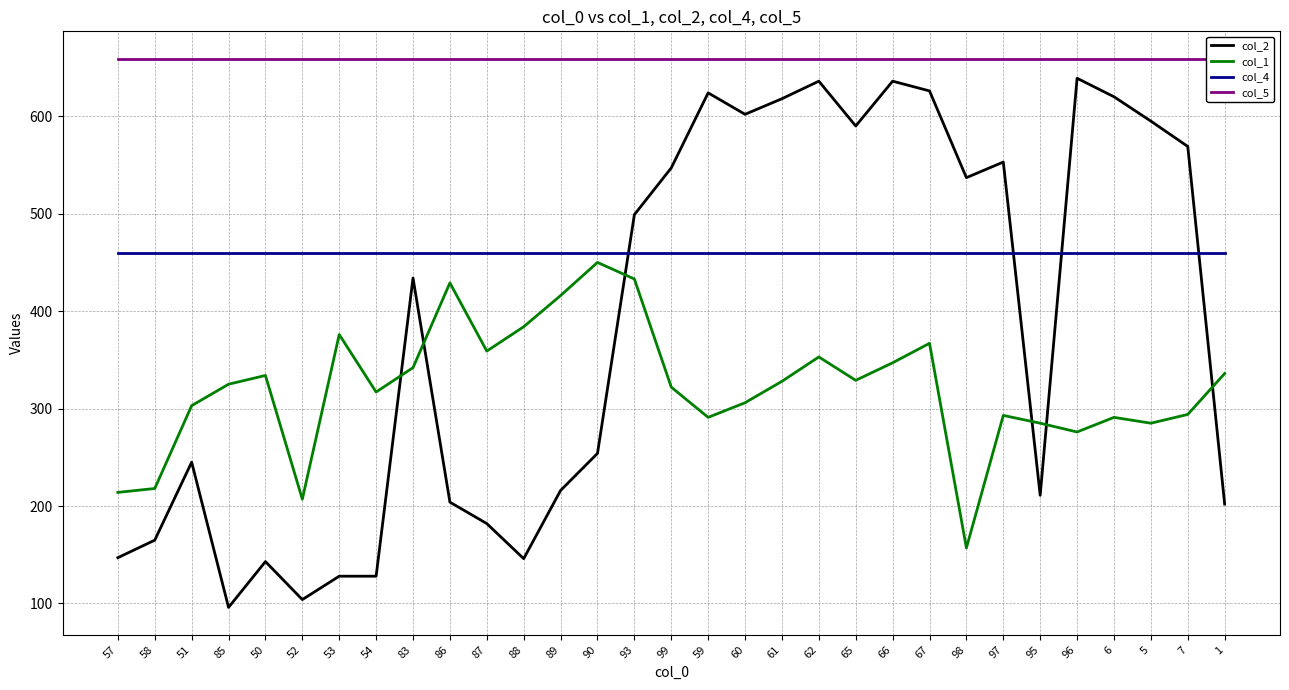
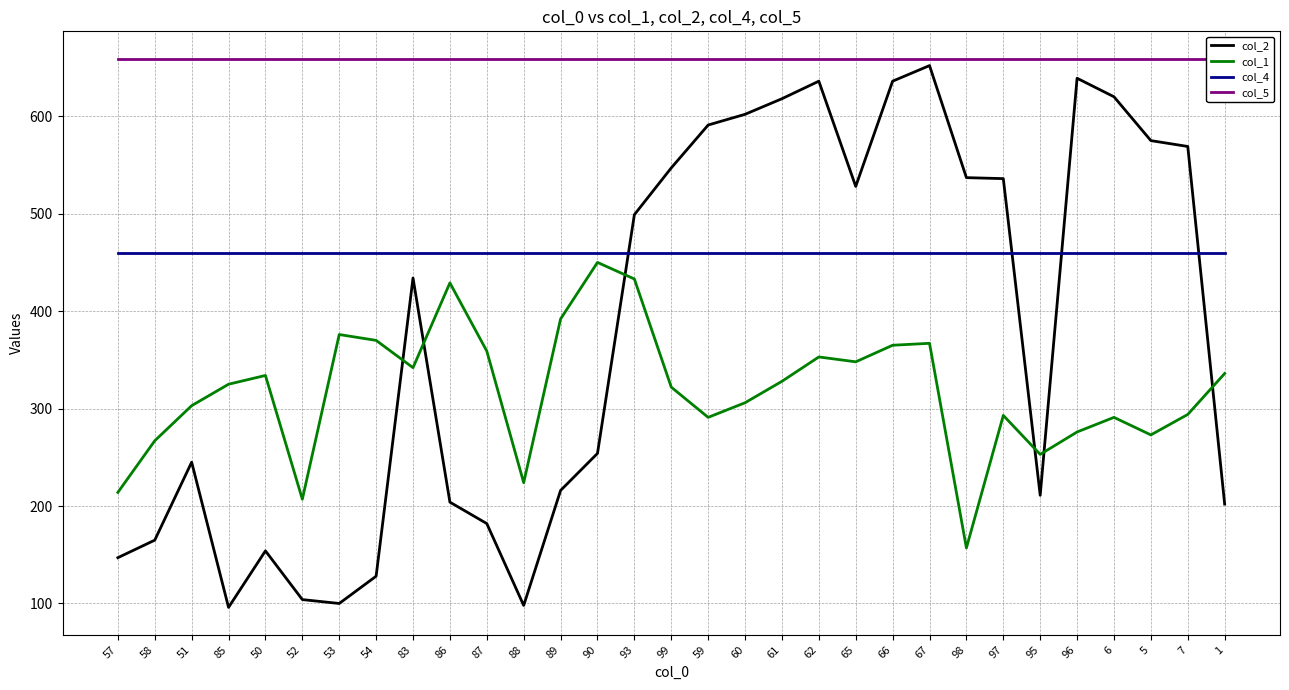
col_1, 58: 220 -> 270
col_2, 50: 140 -> 150
col_2, 53: 130 -> 100
col_1, 54: 320 -> 370
col_2, 88: 150 -> 100
col_1, 88: 380 -> 220
col_1, 89: 420 -> 390
col_2, 59: 620 -> 590
col_2, 65: 590 -> 530
col_1, 65: 330 -> 350
col_1, 66: 350 -> 370
col_2, 67: 630 -> 650
col_2, 97: 550 -> 540
col_1, 95: 290 -> 250
col_2, 5: 600 -> 580
col_1, 5: 290 -> 270
